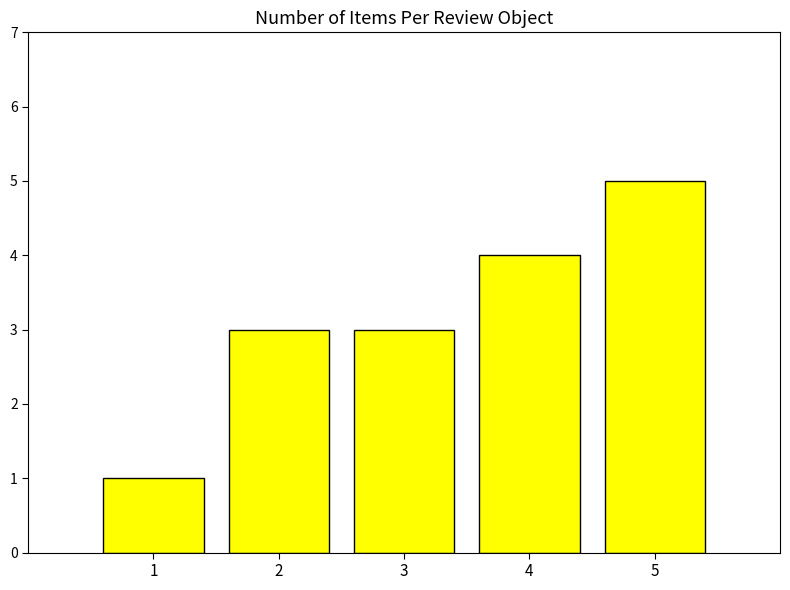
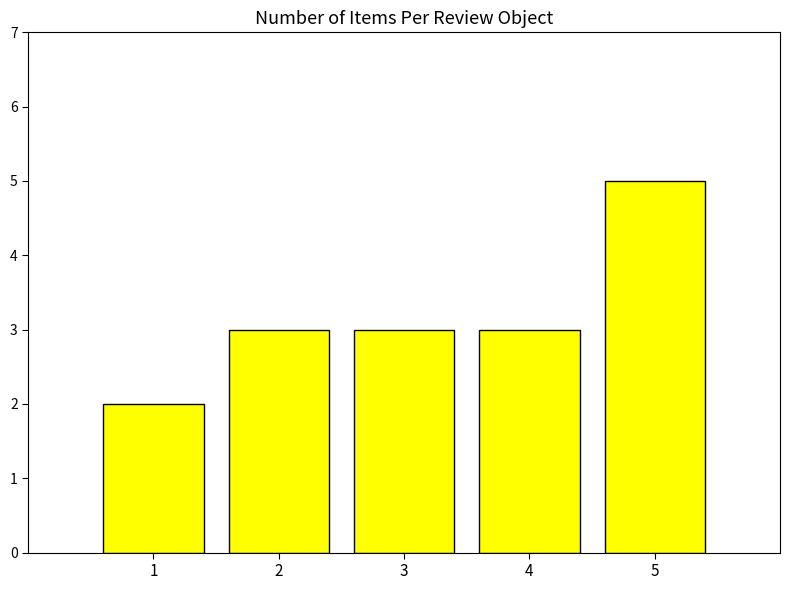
1: 1 -> 2
4: 4 -> 3
